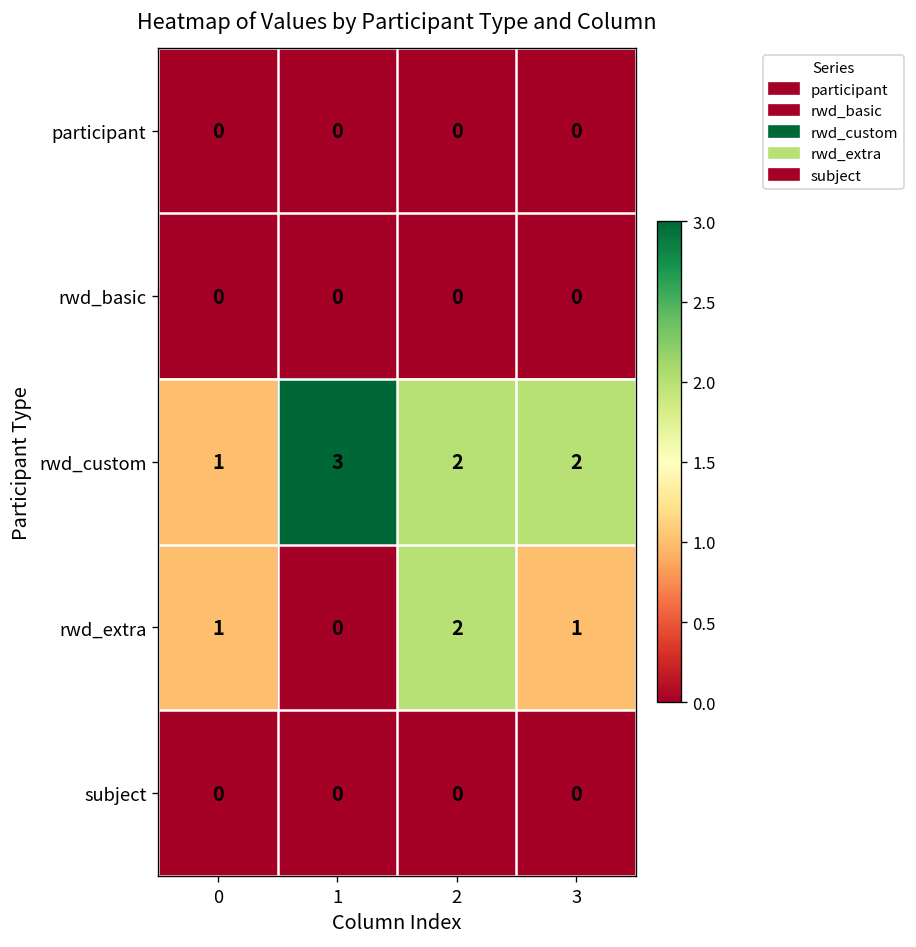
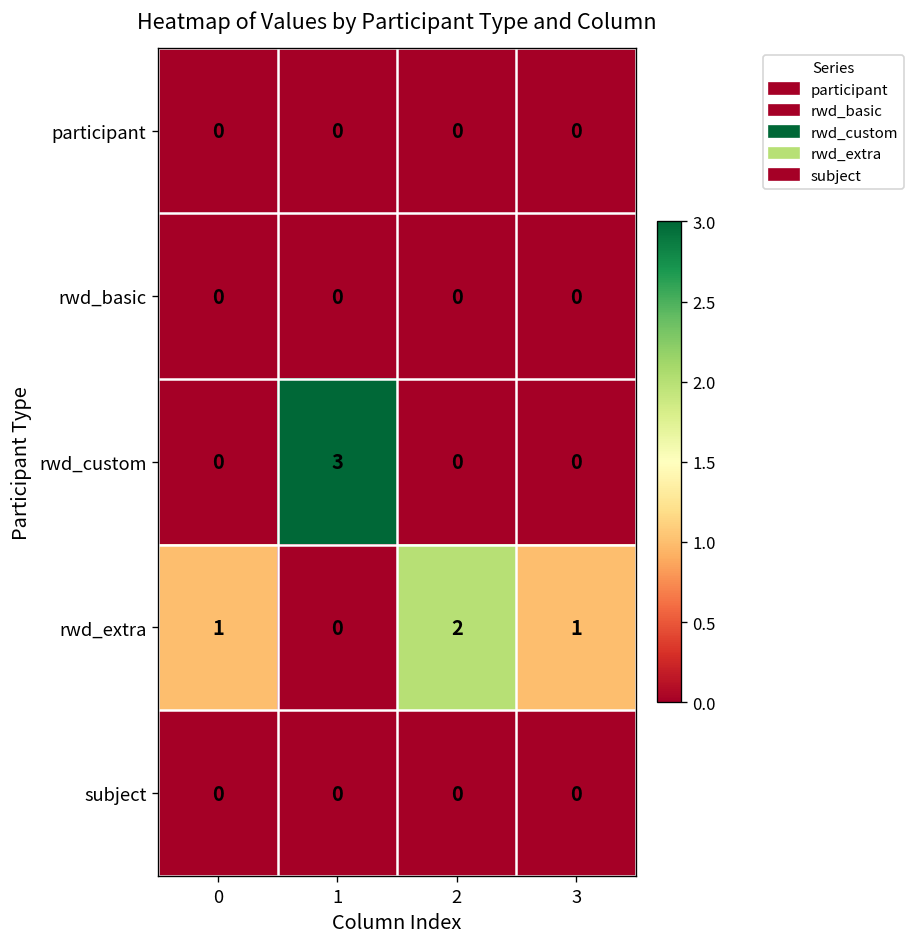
rwd_custom, 0: 1 -> 0
rwd_custom, 2: 2 -> 0
rwd_custom, 3: 2 -> 0
